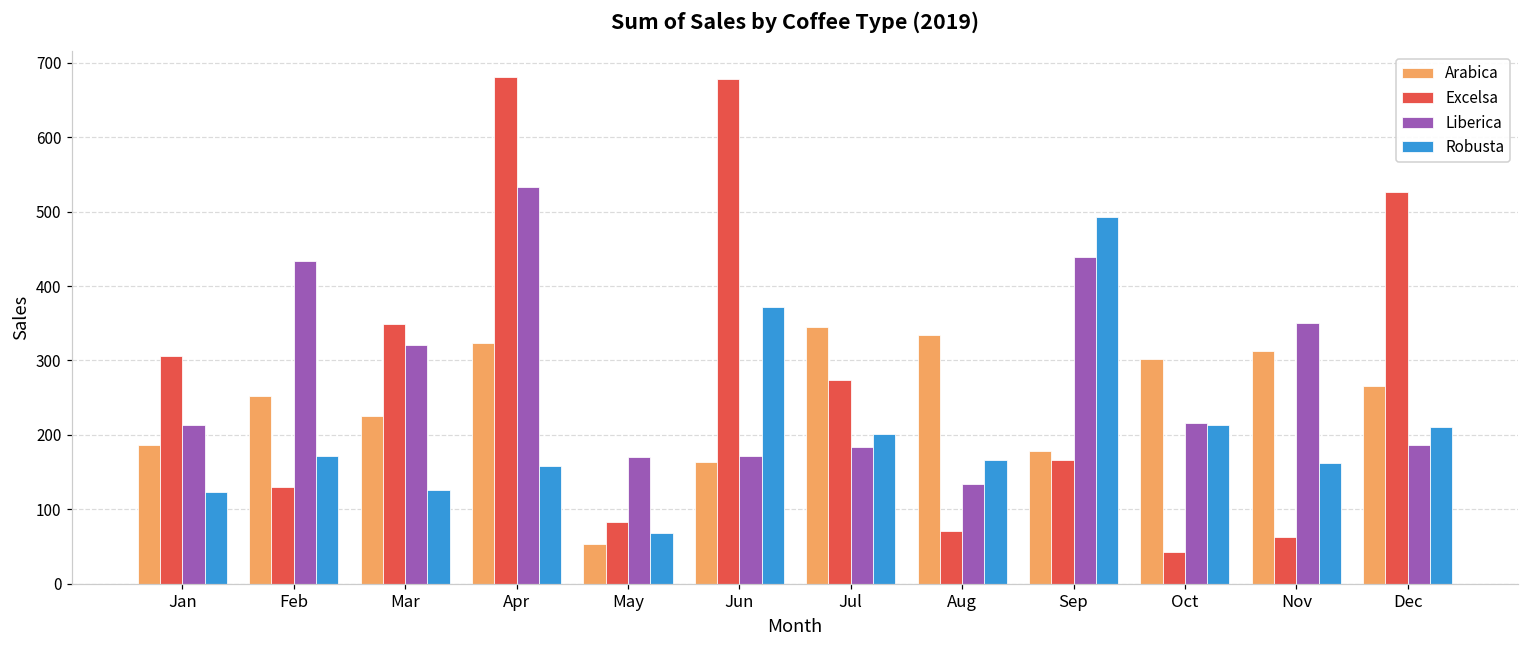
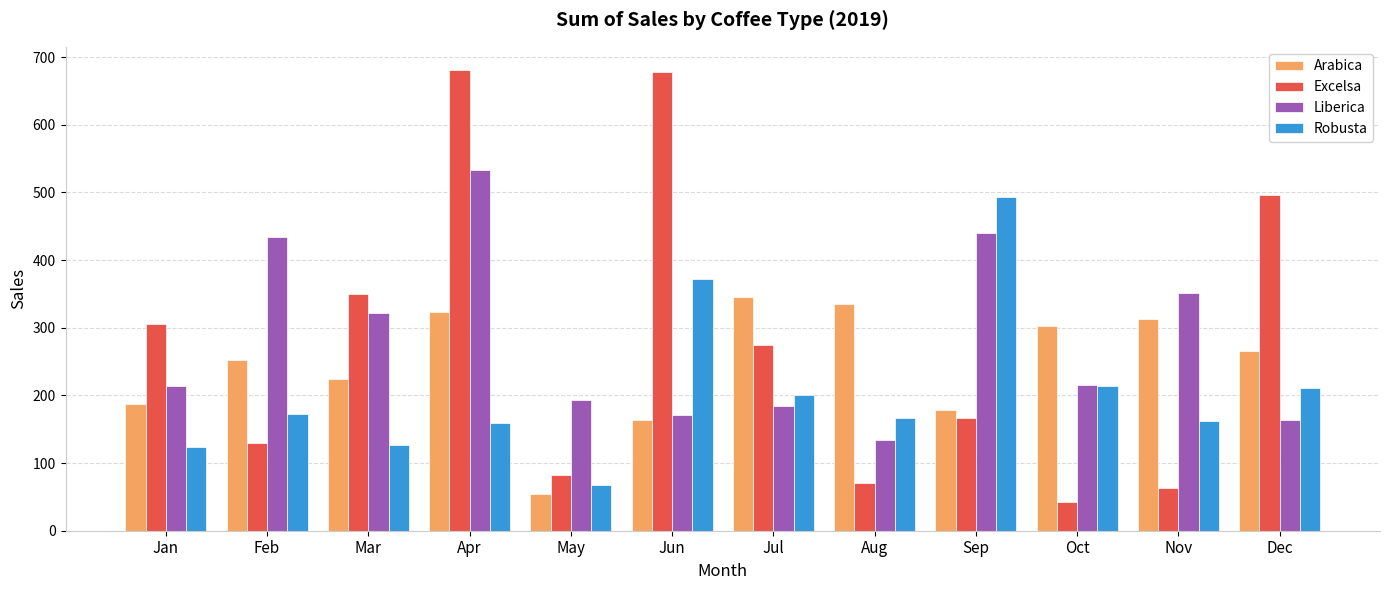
Liberica, May: 170 -> 190
Excelsa, Dec: 530 -> 500
Liberica, Dec: 190 -> 160
